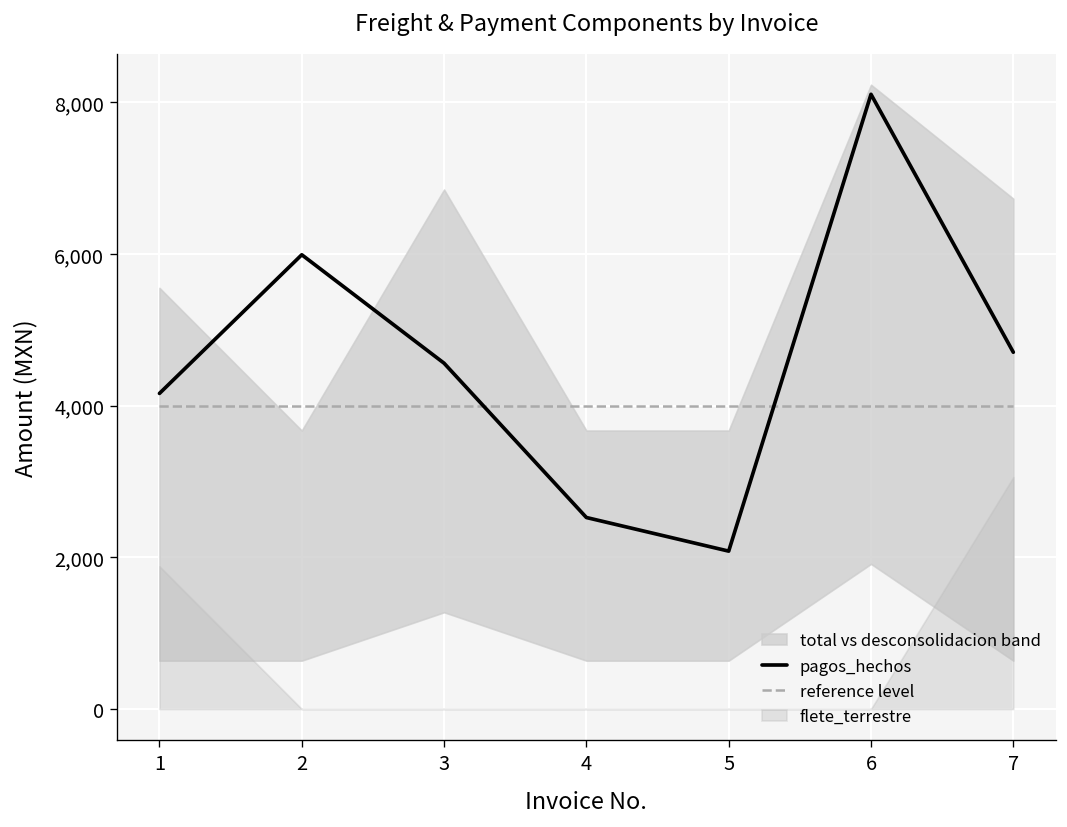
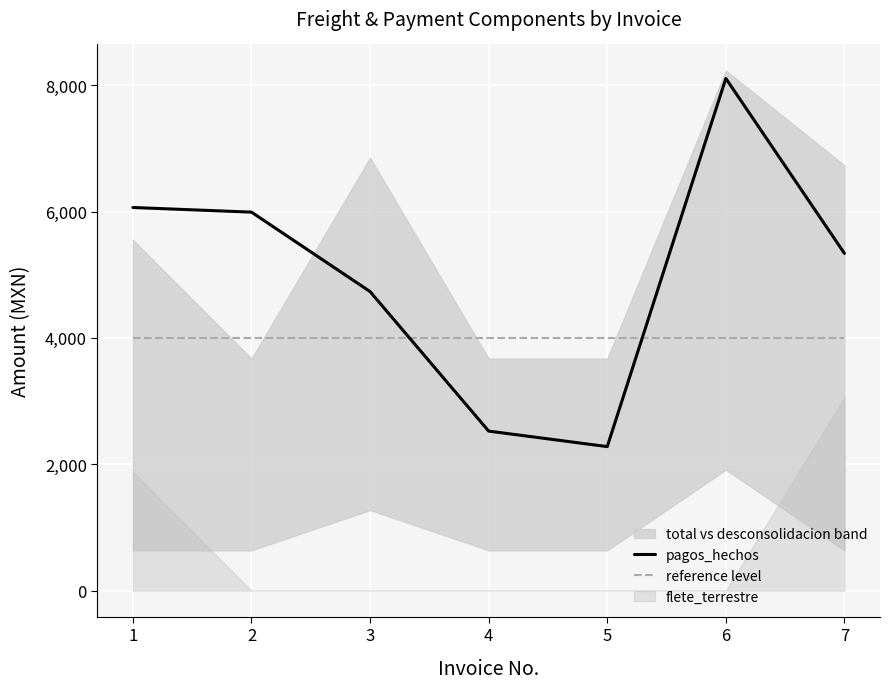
pagos_hechos, 1: 4,200 -> 6,100
pagos_hechos, 3: 4,600 -> 4,700
pagos_hechos, 5: 2,100 -> 2,300
pagos_hechos, 7: 4,700 -> 5,300
